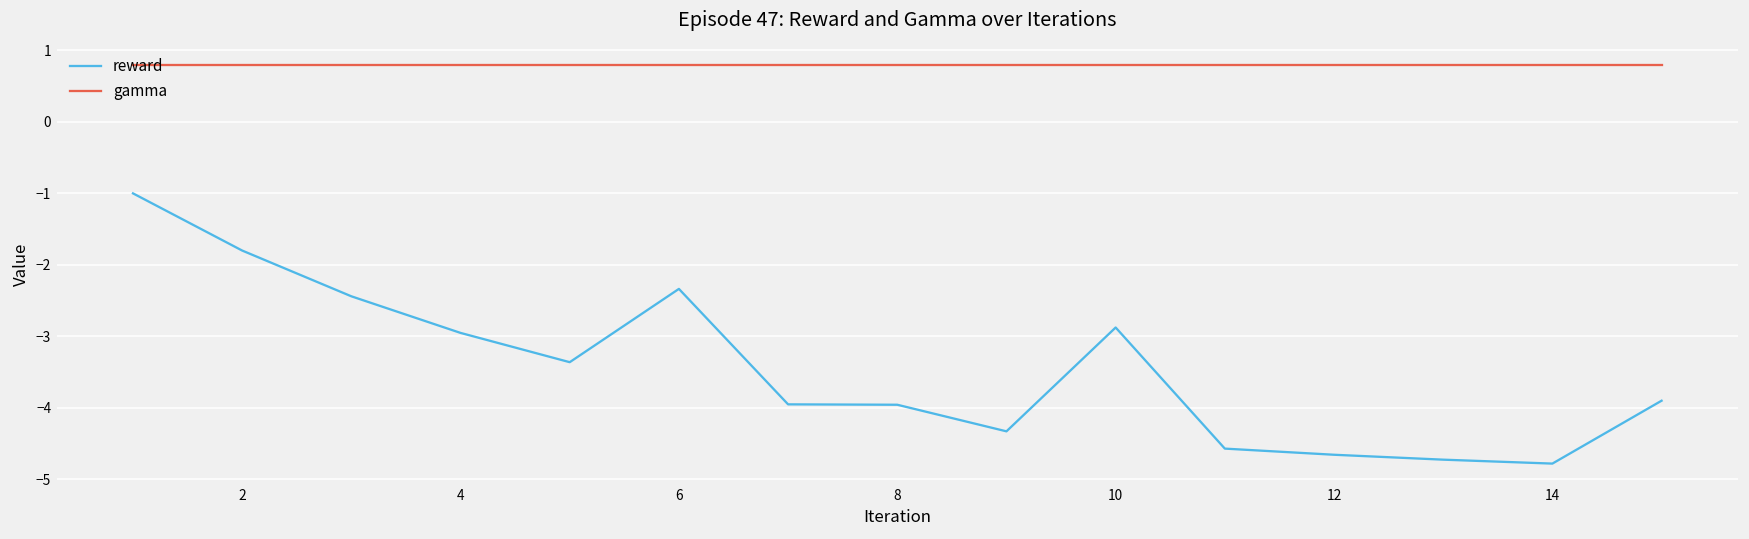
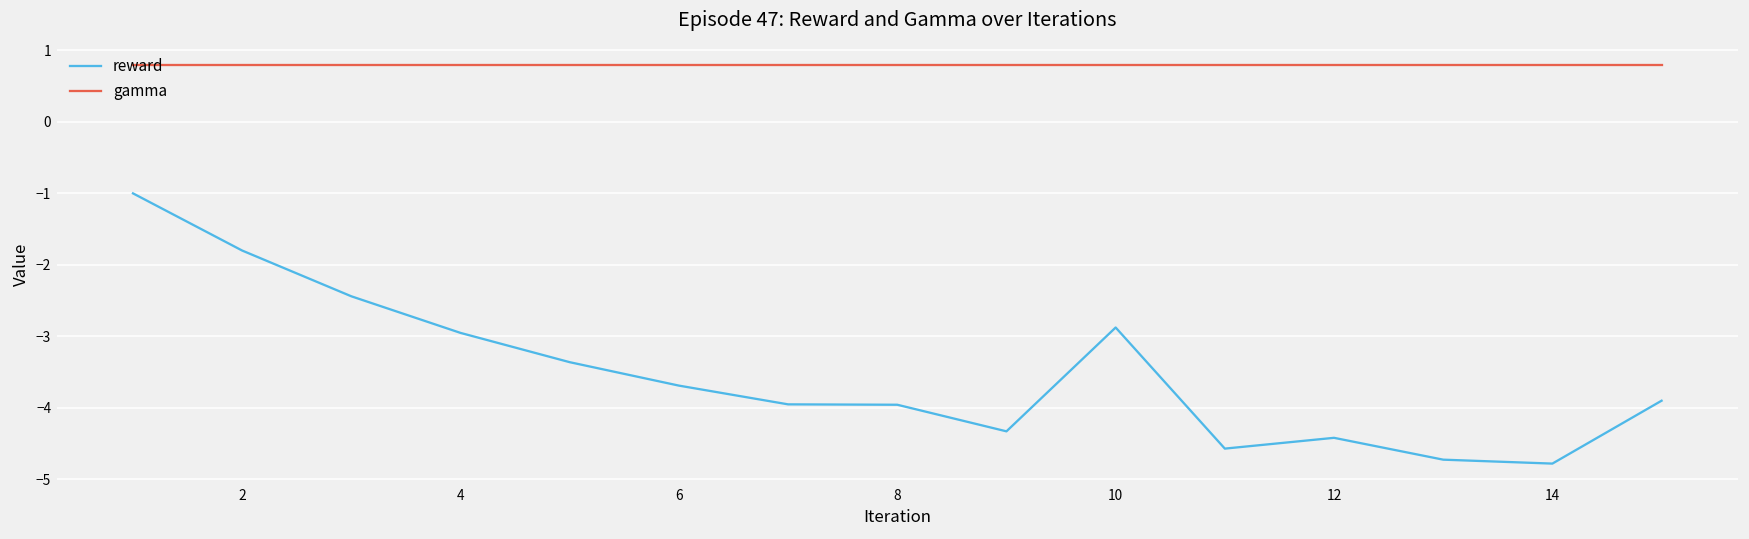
reward, 6: -2.3 -> -3.7
reward, 12: -4.7 -> -4.4
